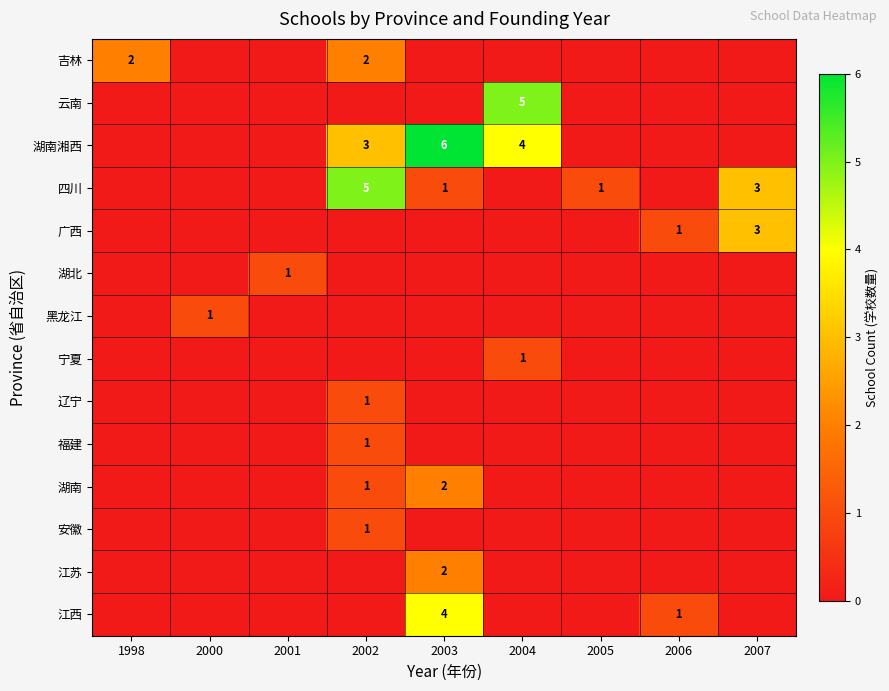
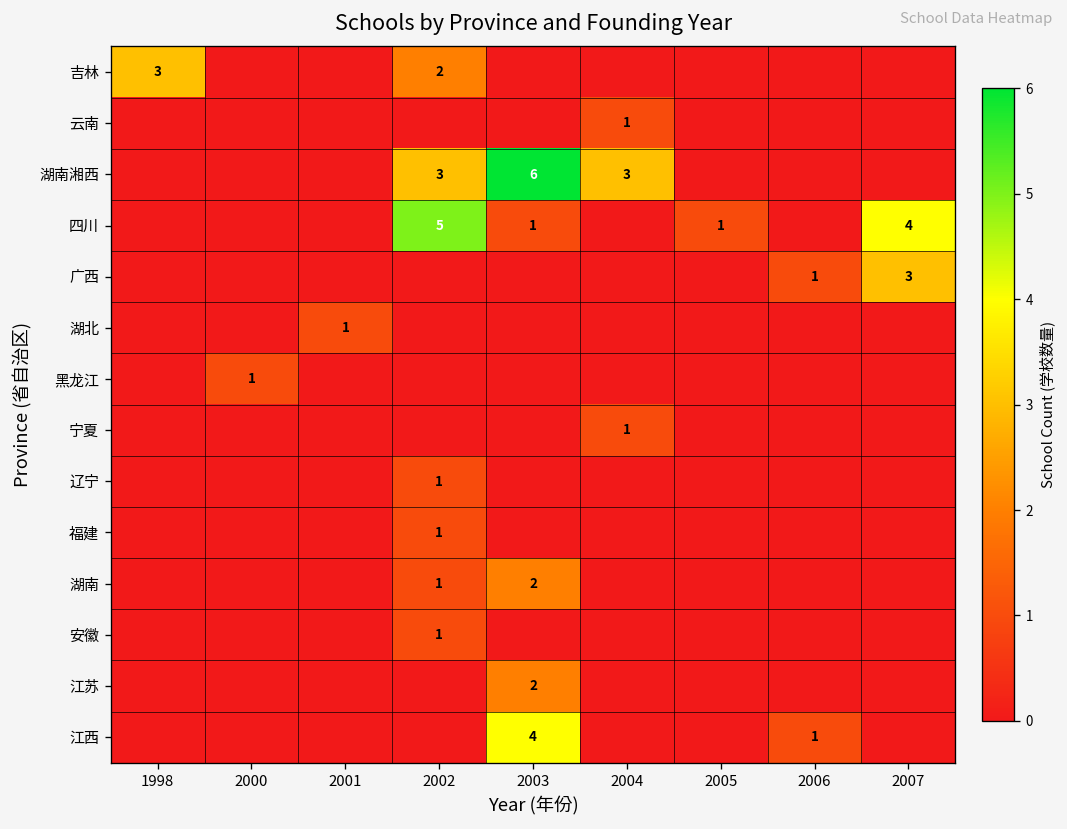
吉林, 1998: 2 -> 3
云南, 2004: 5 -> 1
湖南湘西, 2004: 4 -> 3
四川, 2007: 3 -> 4
